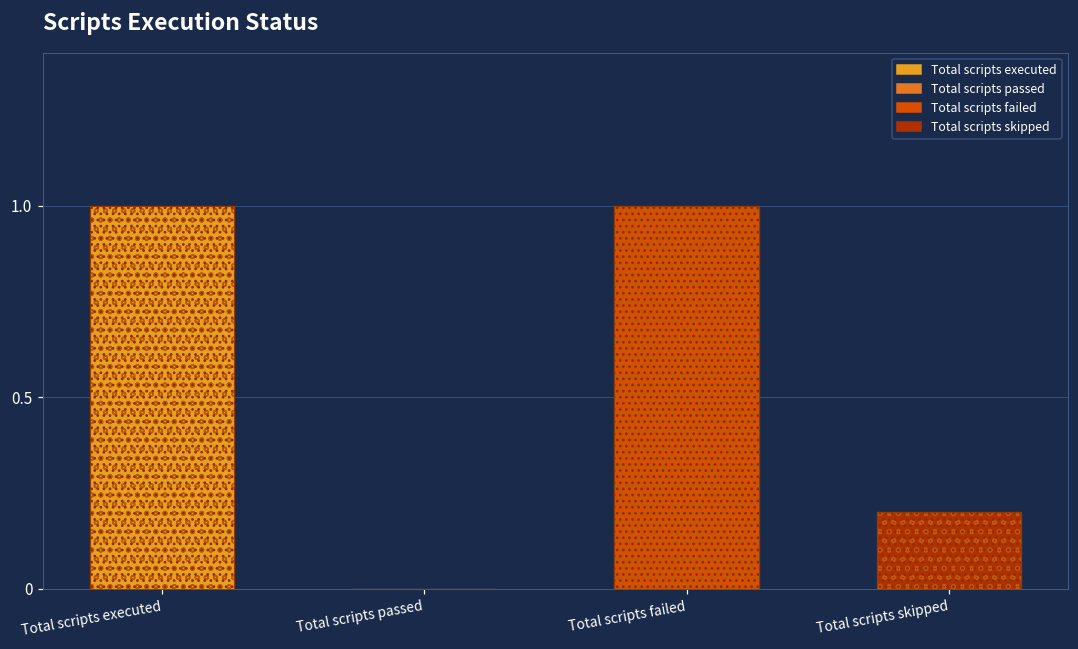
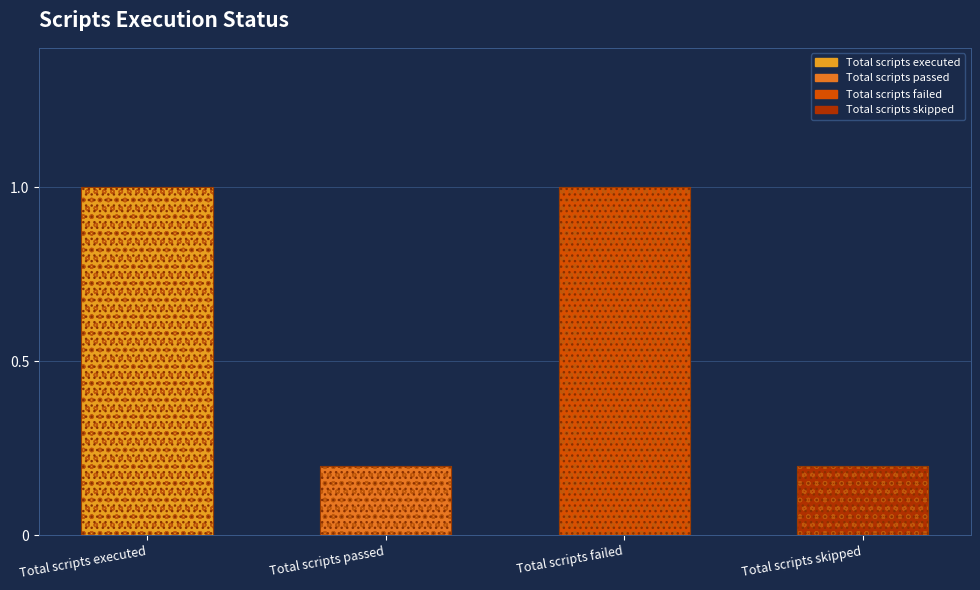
Total scripts passed: 0.0 -> 0.2
